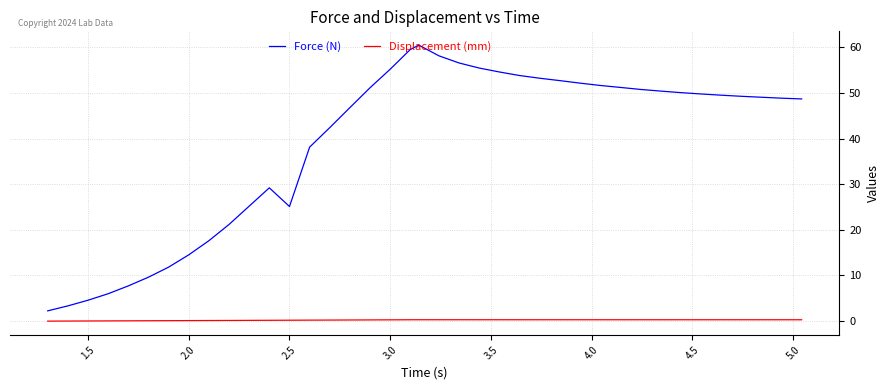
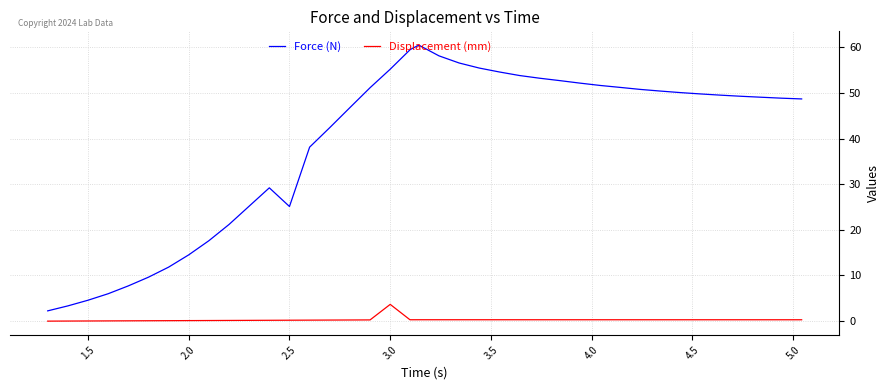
Displacement (mm), 3.0: 0 -> 4
